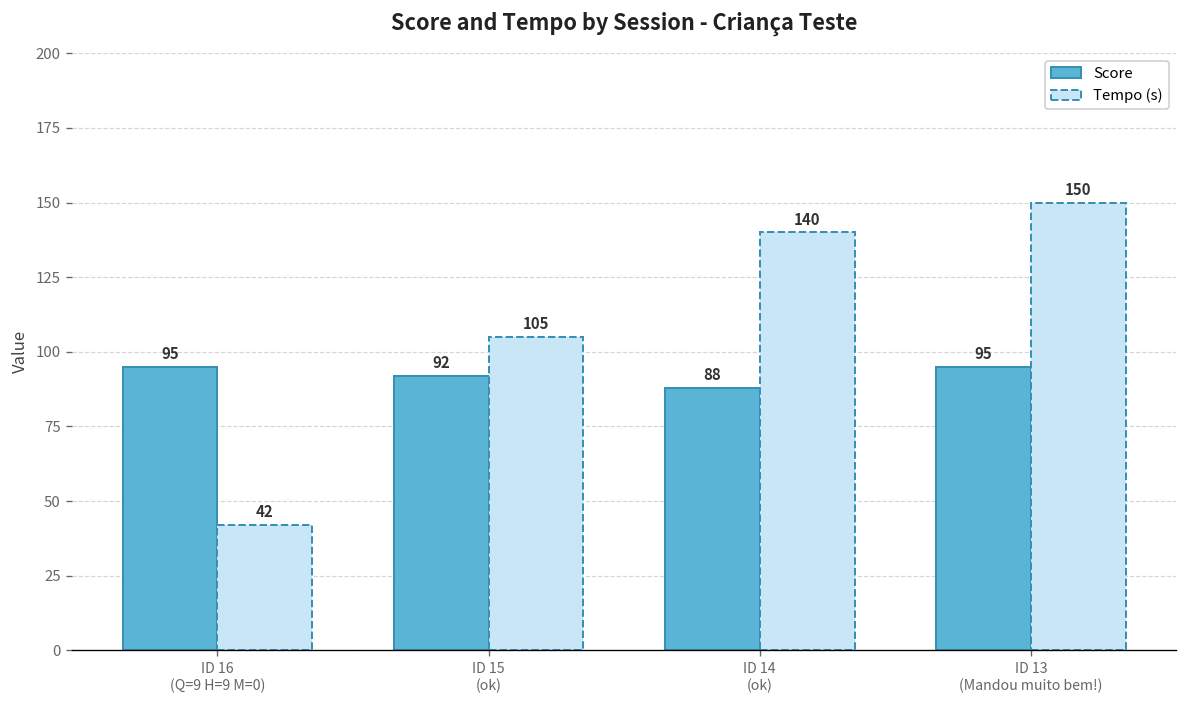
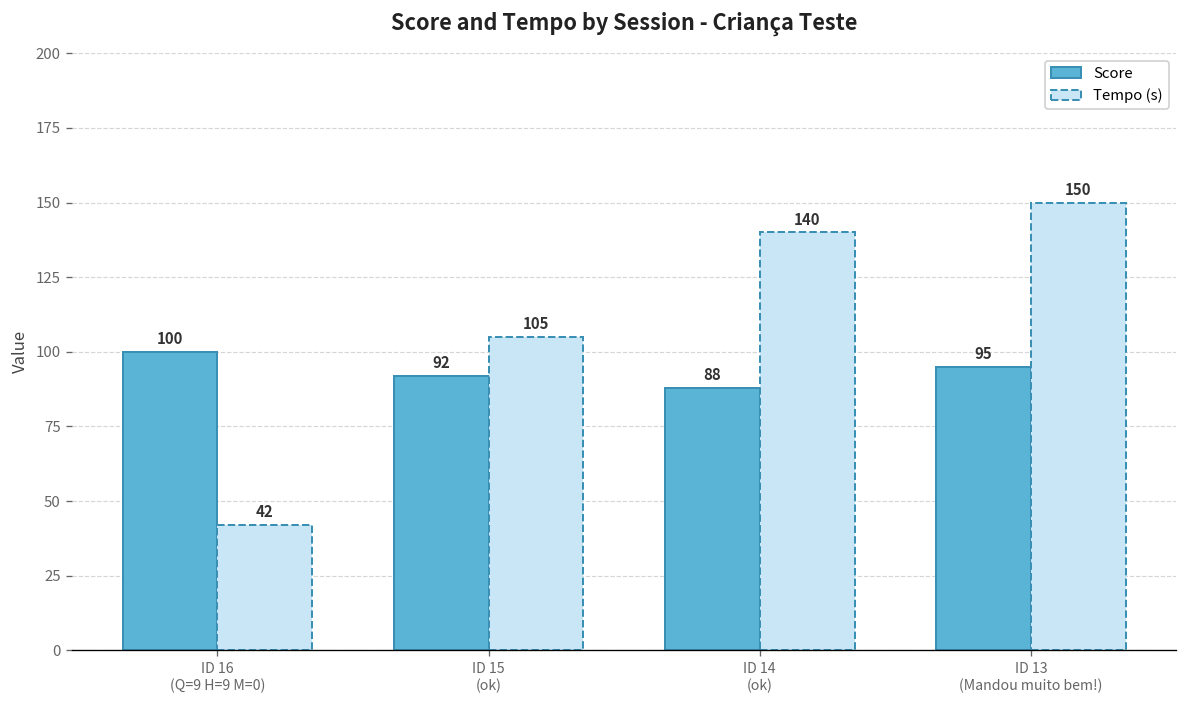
Score, ID 16 (Q=9 H=9 M=0): 95 -> 100
